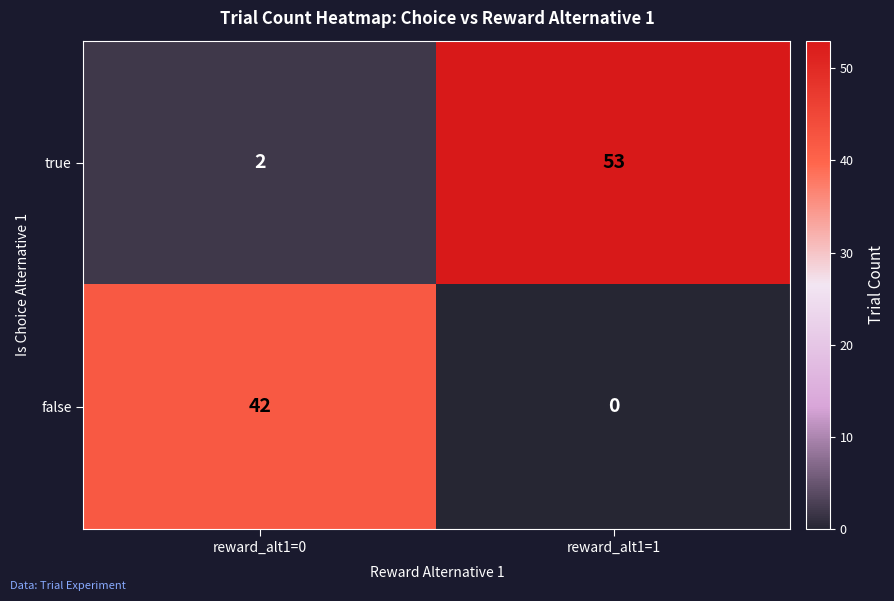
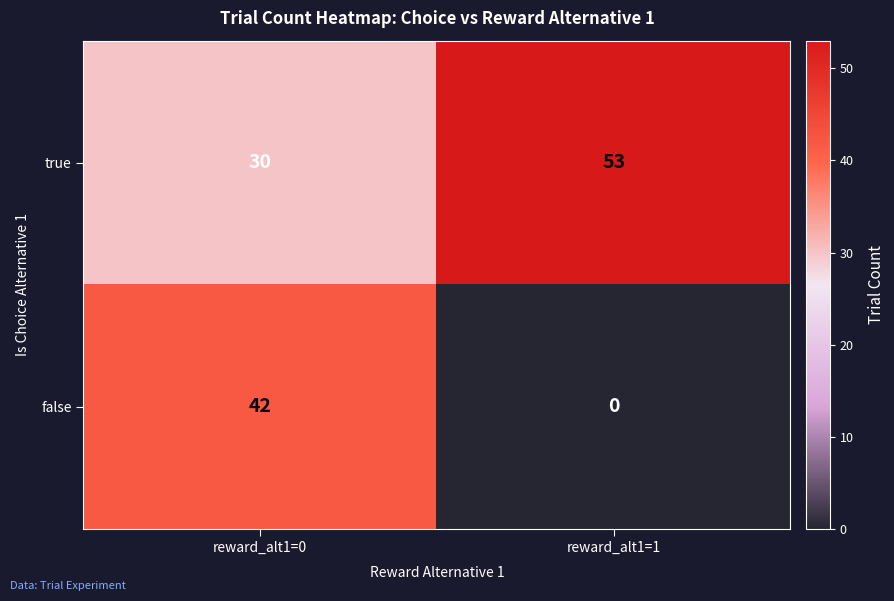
true, reward_alt1=0: 2 -> 30
